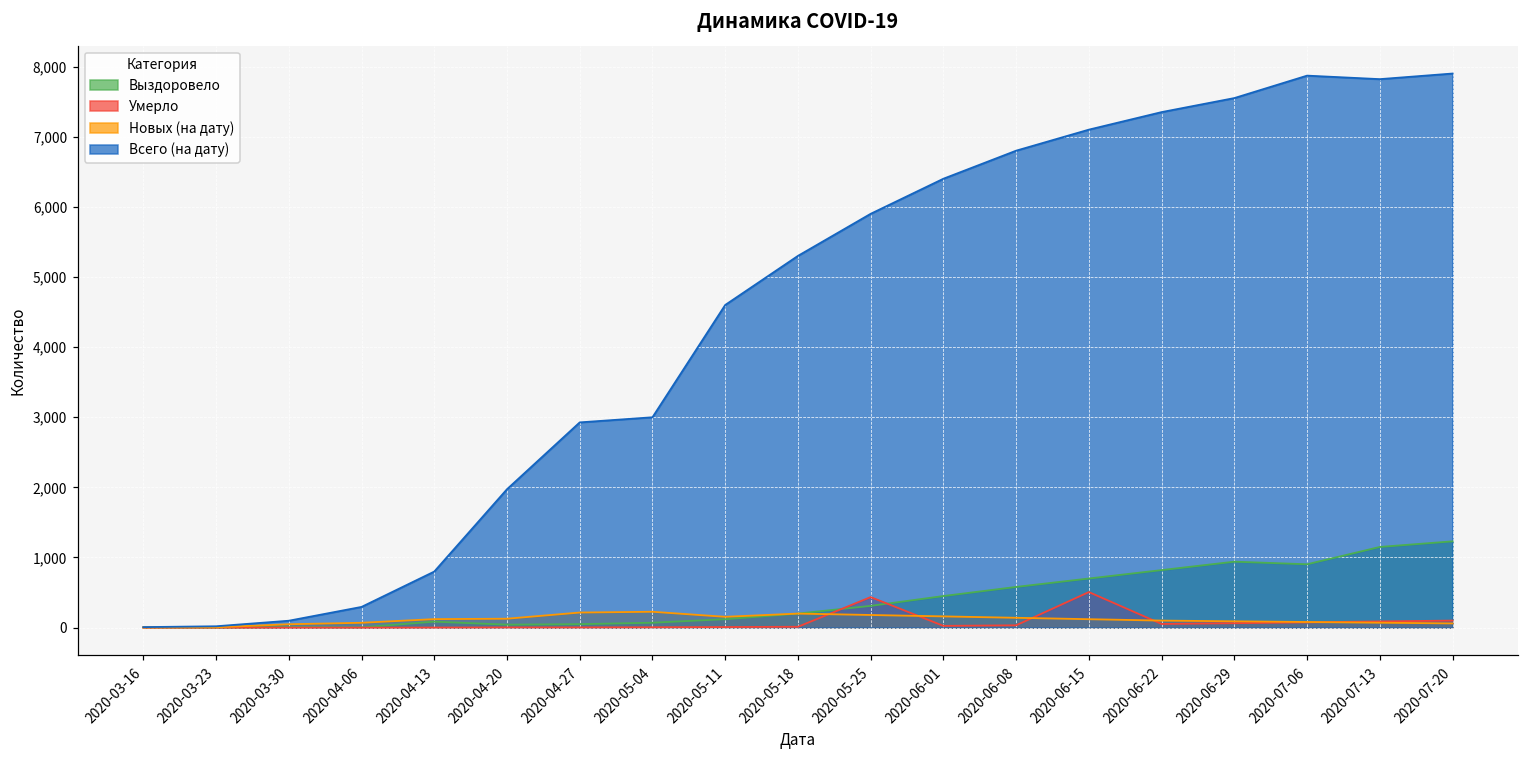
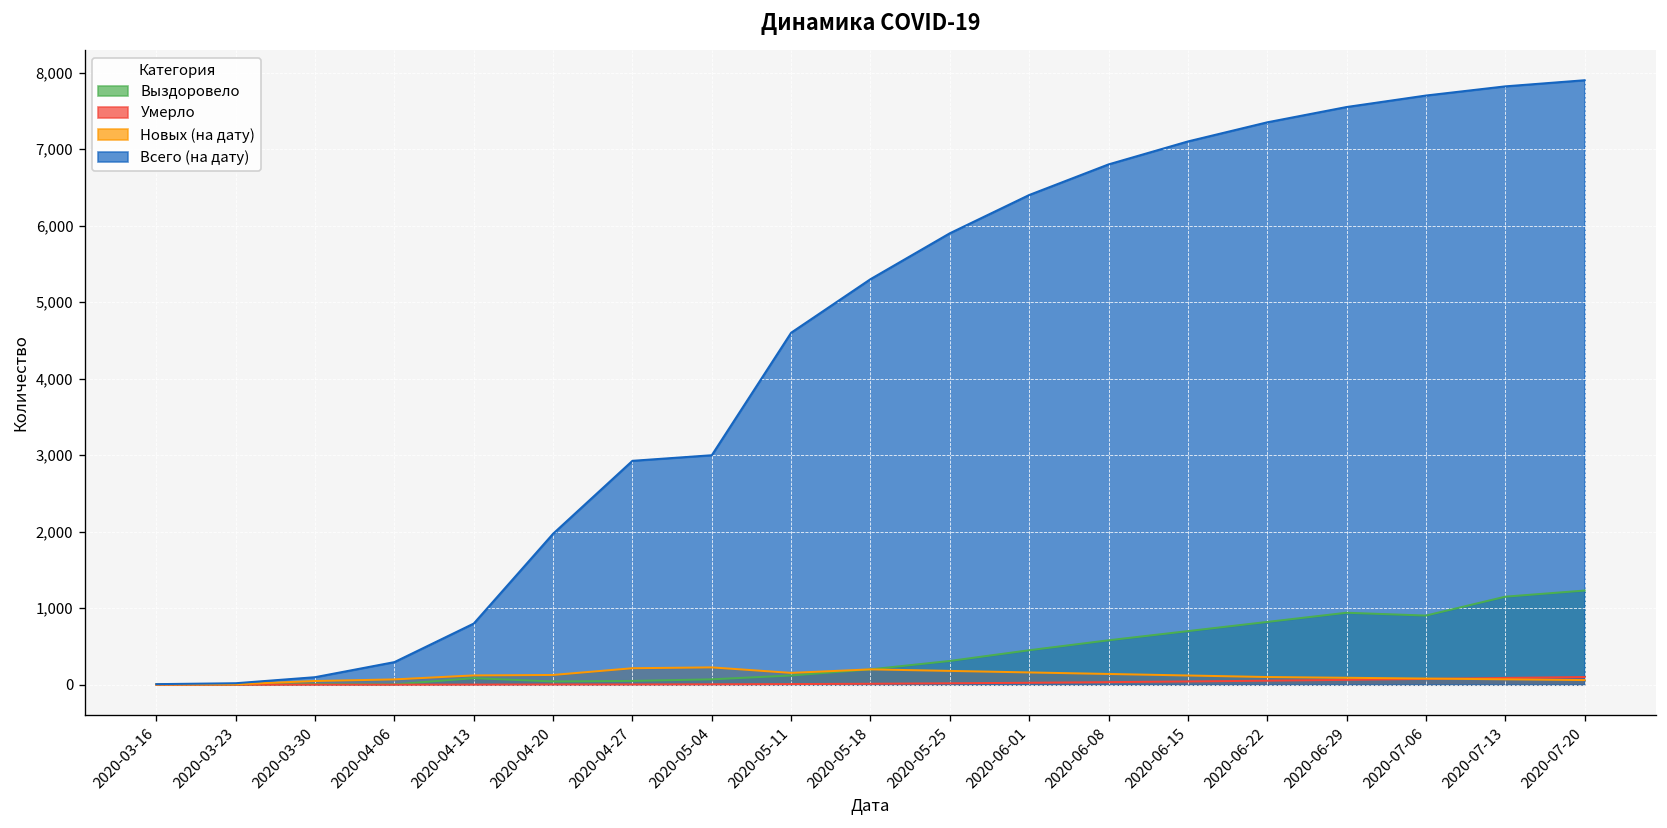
Умерло, 2020-05-25: 400 -> 0
Умерло, 2020-06-15: 500 -> 0
Всего (на дату), 2020-07-06: 7,900 -> 7,700
